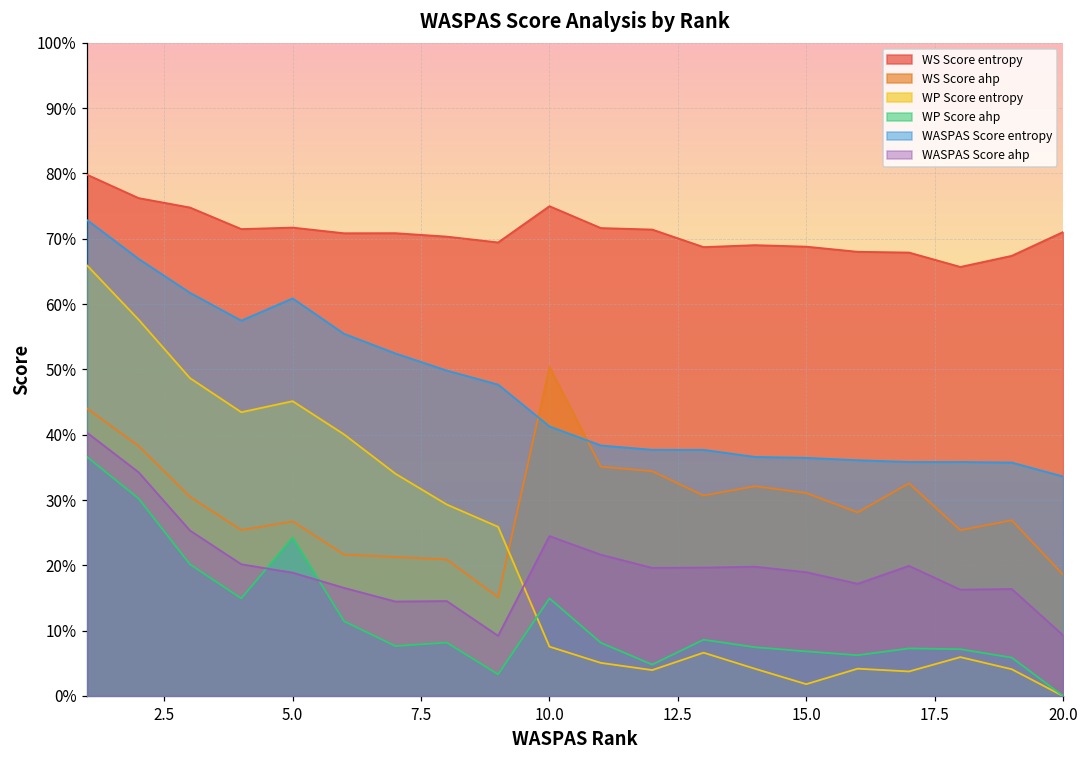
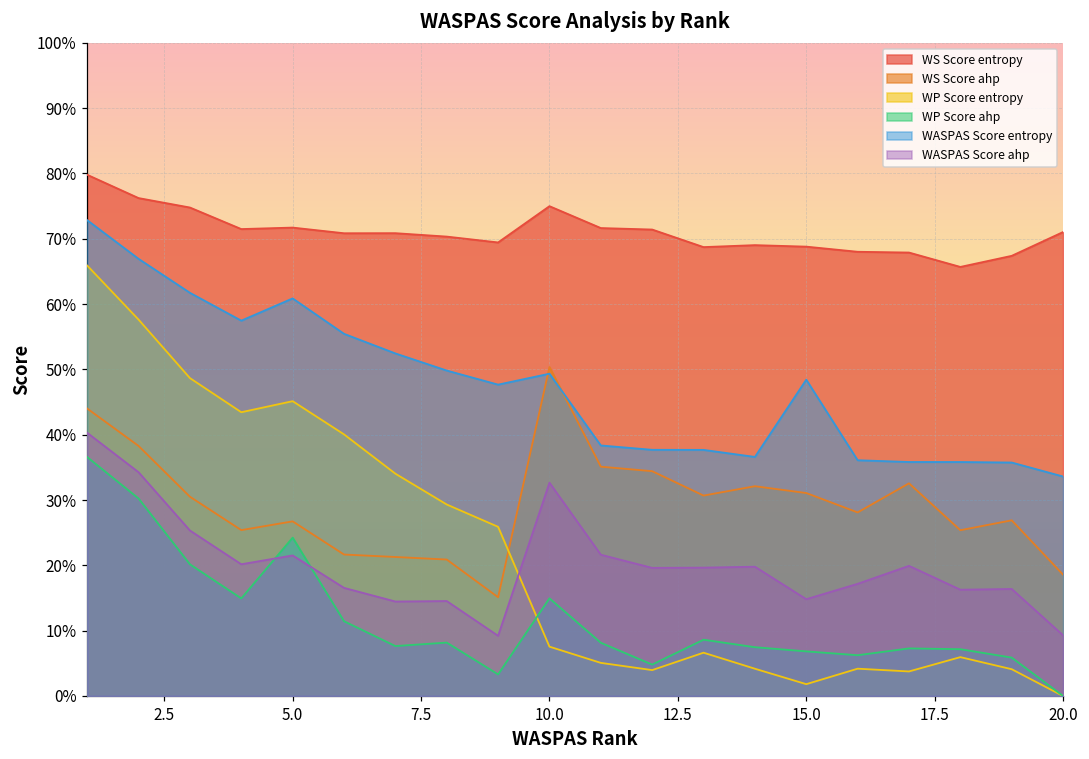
WASPAS Score ahp, 5.0: 19% -> 22%
WASPAS Score entropy, 10.0: 41% -> 49%
WASPAS Score ahp, 10.0: 24% -> 33%
WASPAS Score entropy, 15.0: 36% -> 48%
WASPAS Score ahp, 15.0: 19% -> 15%
